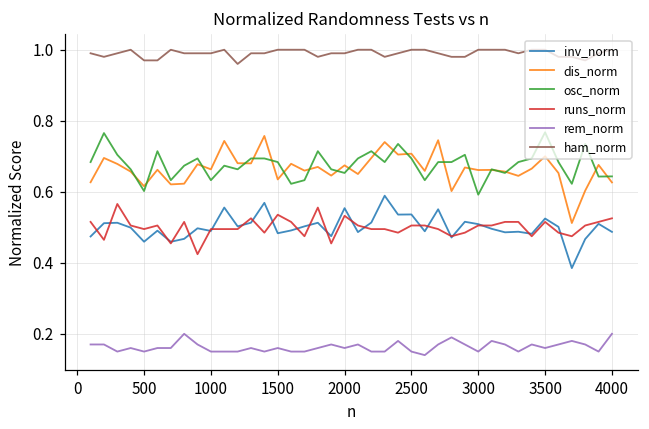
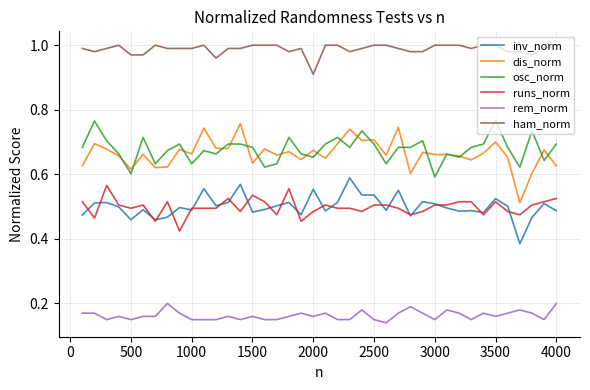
runs_norm, 2000: 0.53 -> 0.48
ham_norm, 2000: 0.99 -> 0.91
osc_norm, 4000: 0.64 -> 0.69
